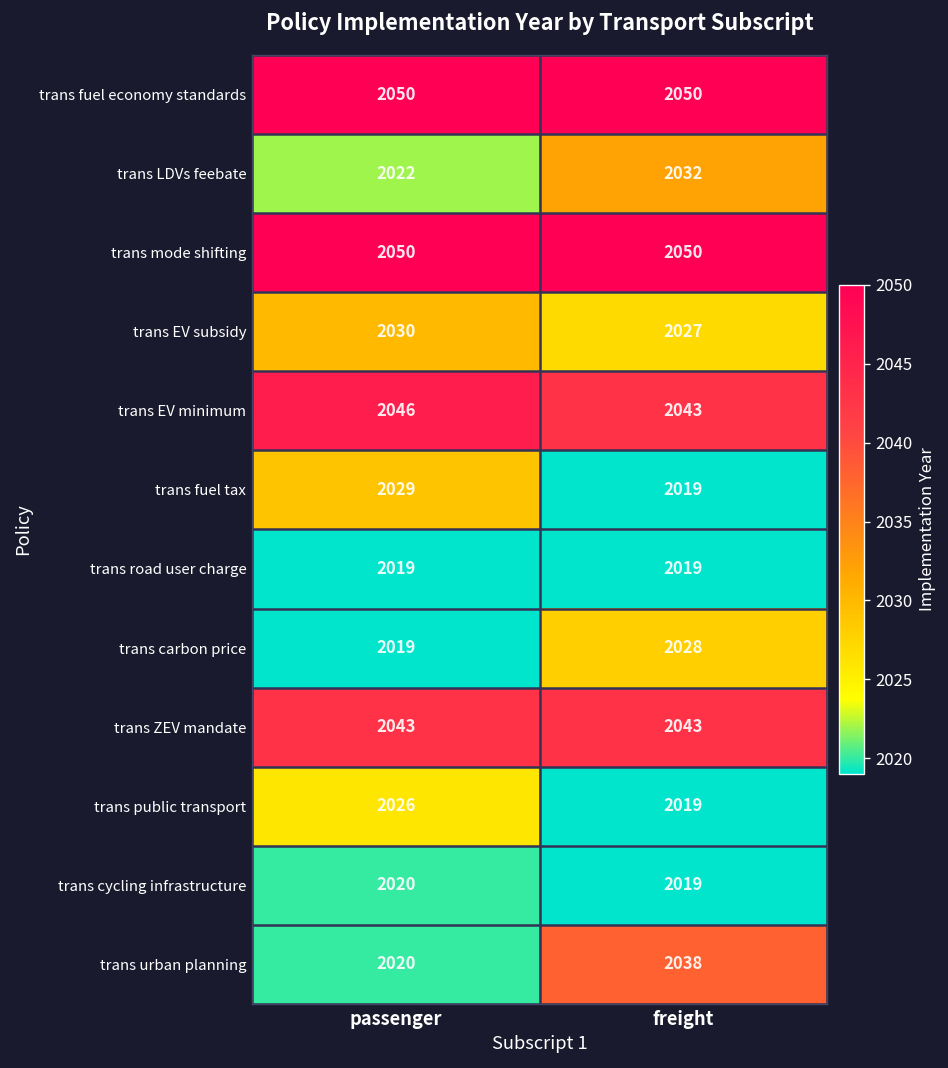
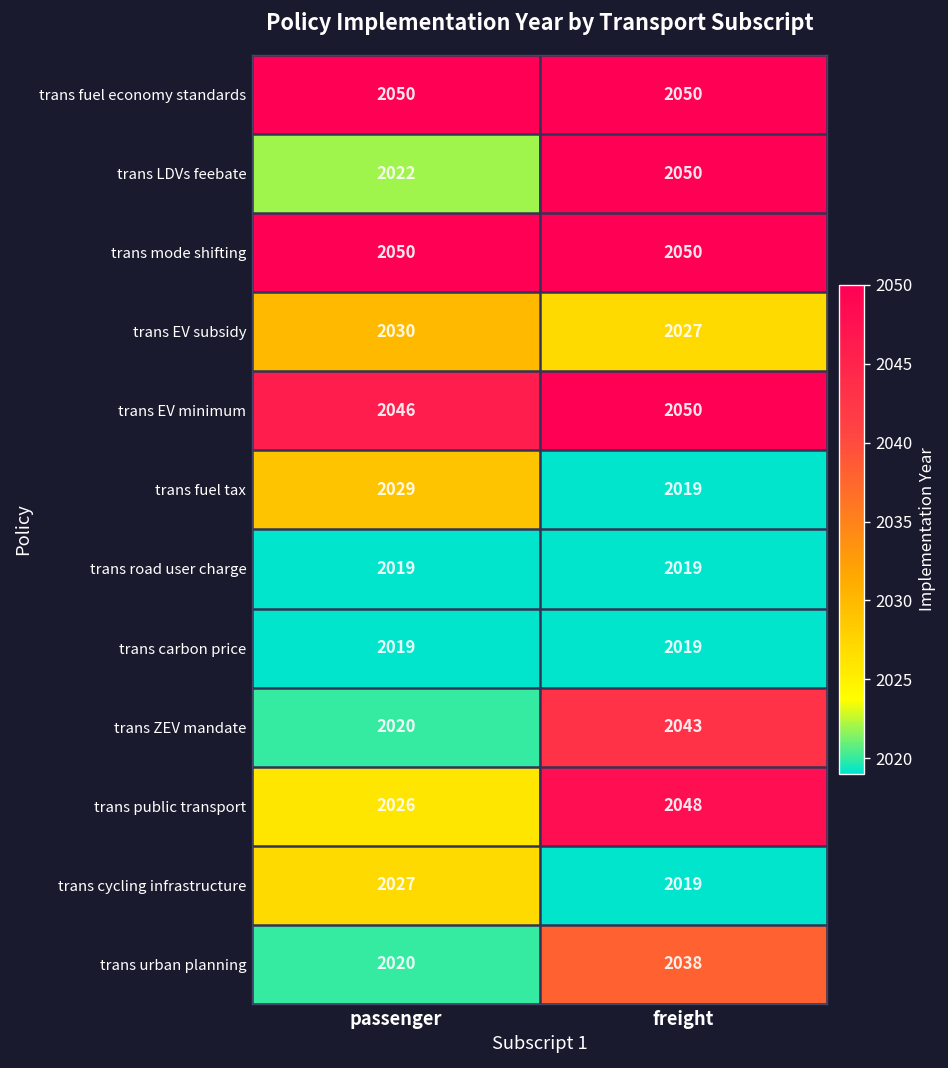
trans LDVs feebate, freight: 2032 -> 2050
trans EV minimum, freight: 2043 -> 2050
trans carbon price, freight: 2028 -> 2019
trans ZEV mandate, passenger: 2043 -> 2020
trans public transport, freight: 2019 -> 2048
trans cycling infrastructure, passenger: 2020 -> 2027
